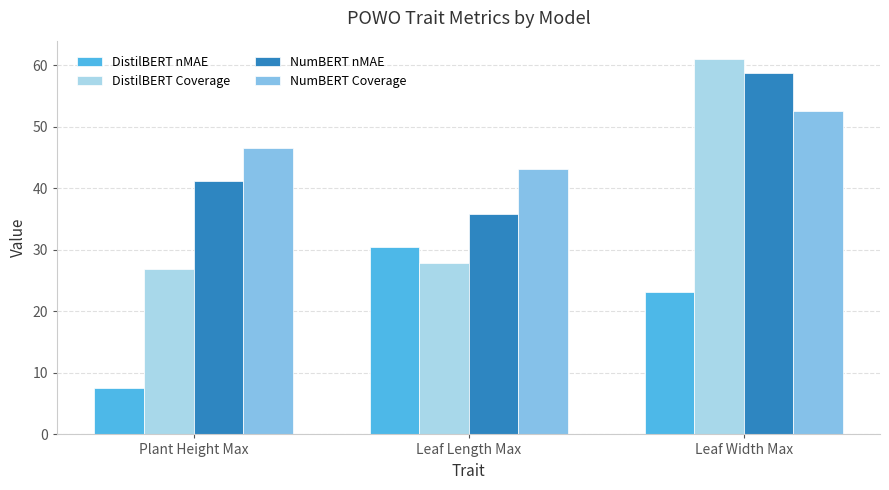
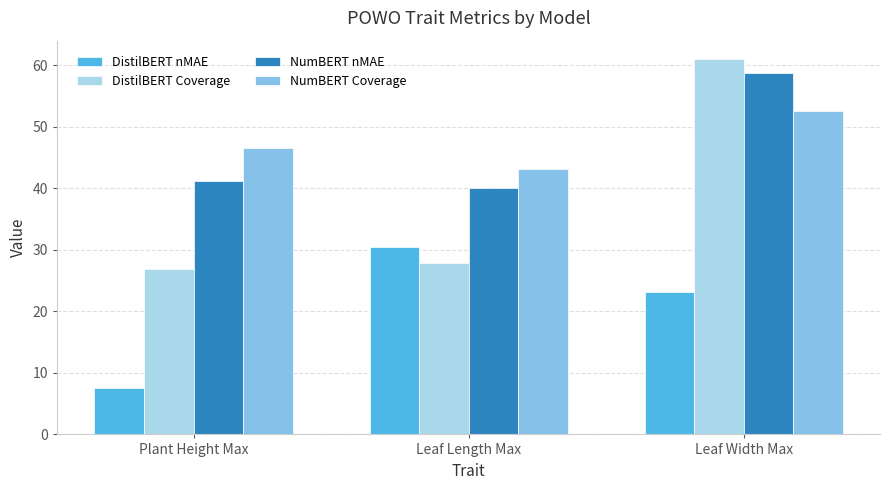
NumBERT nMAE, Leaf Length Max: 36 -> 40
